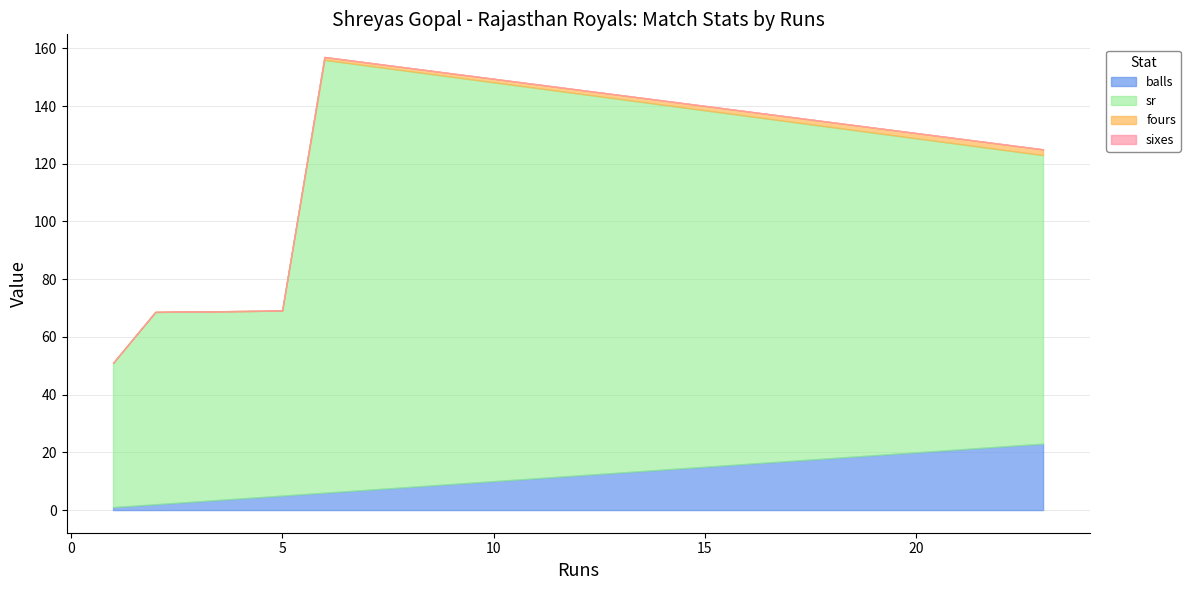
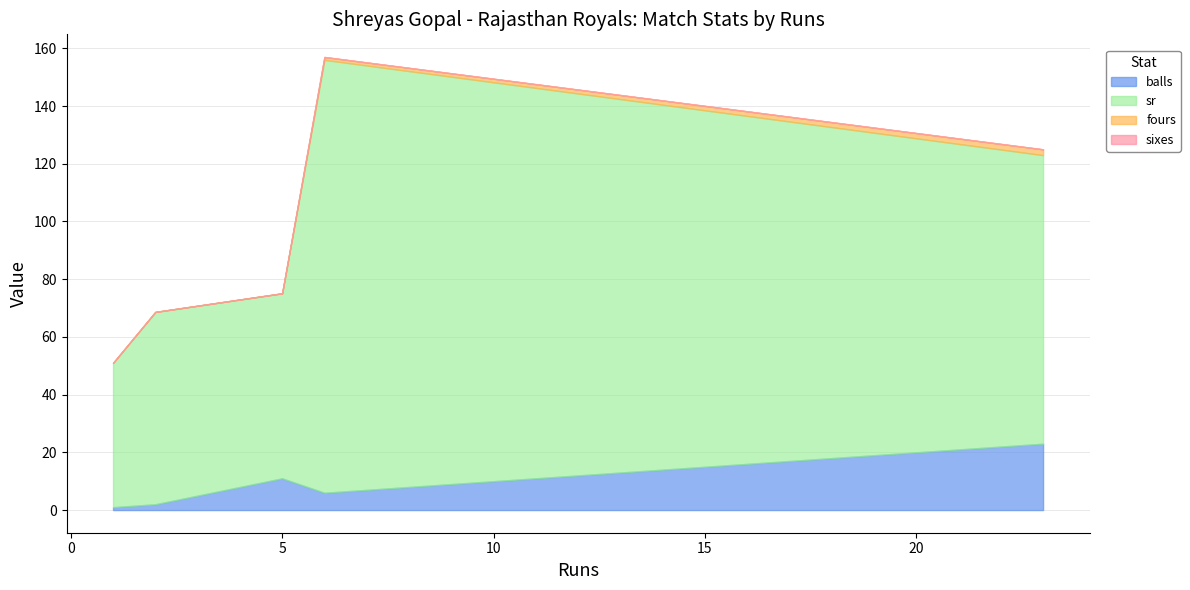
balls, 5: 5 -> 11
